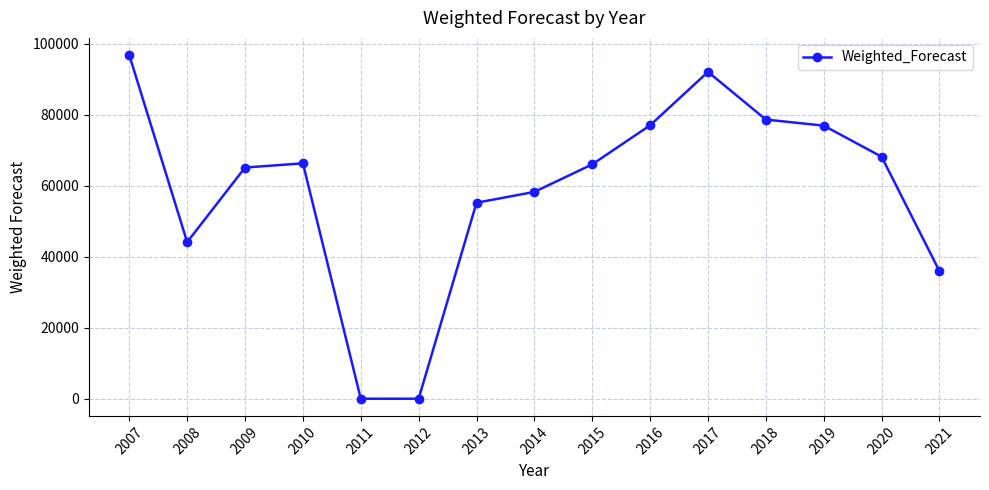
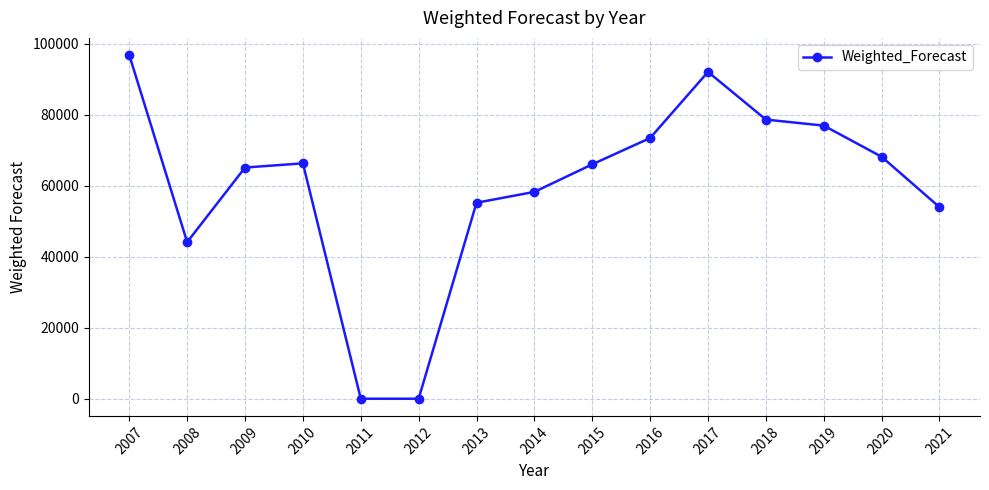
2016: 77000 -> 73000
2021: 36000 -> 54000
